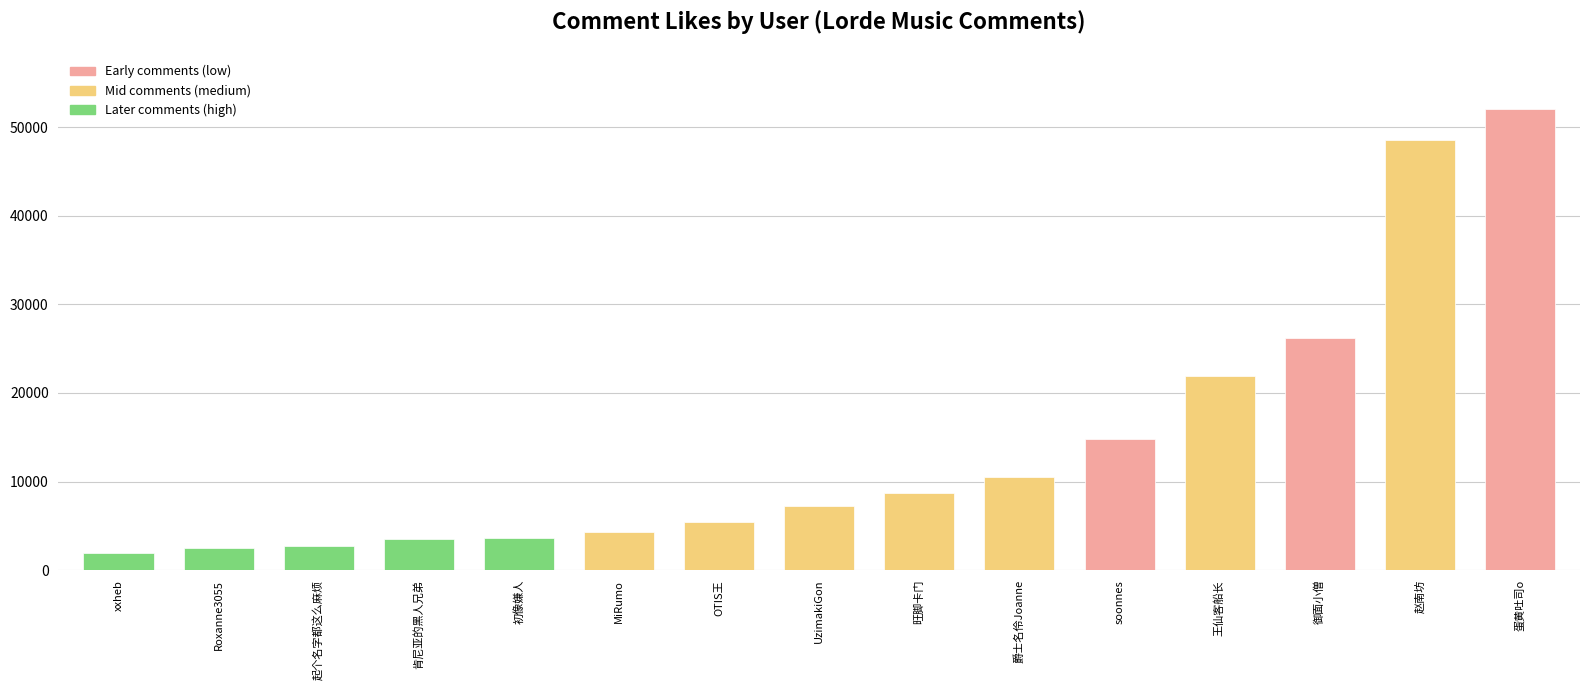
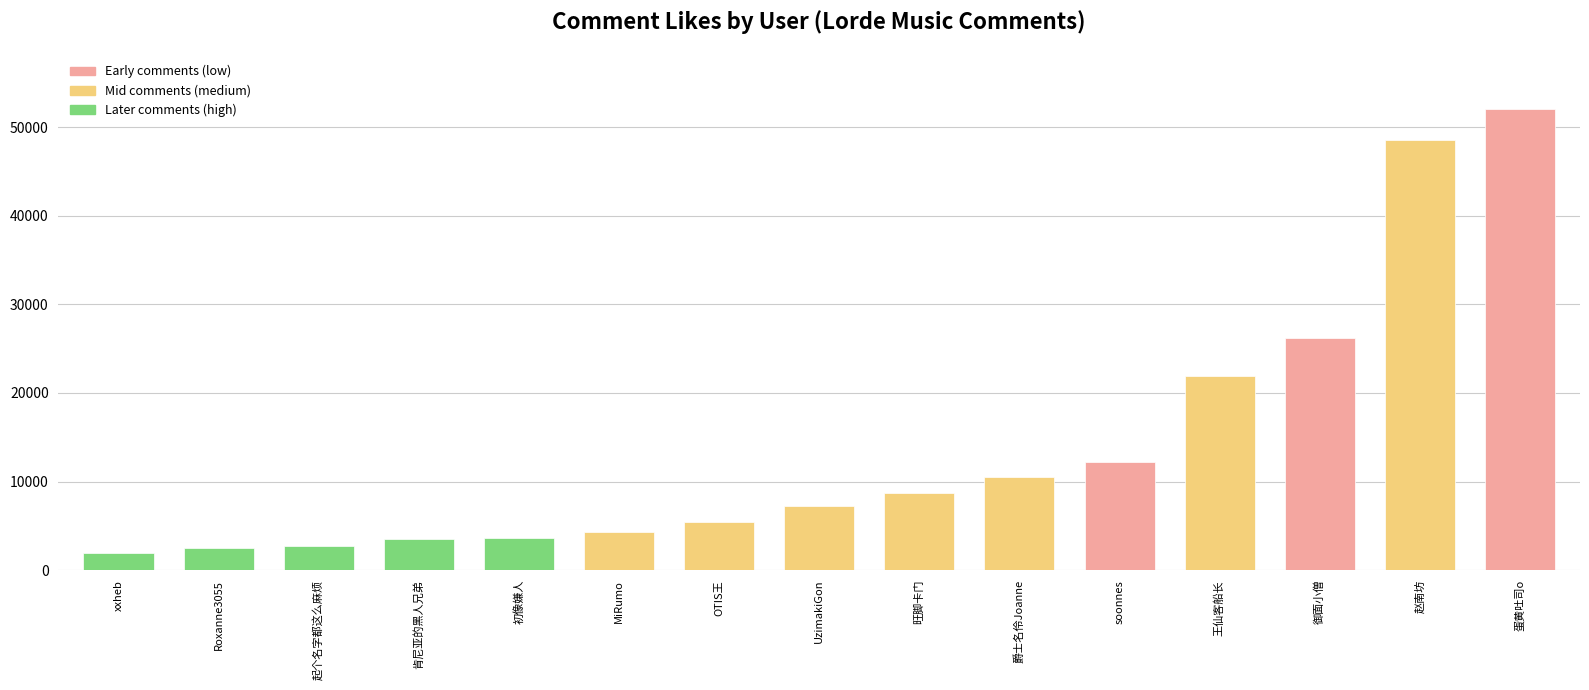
soonnes: 15000 -> 12000
